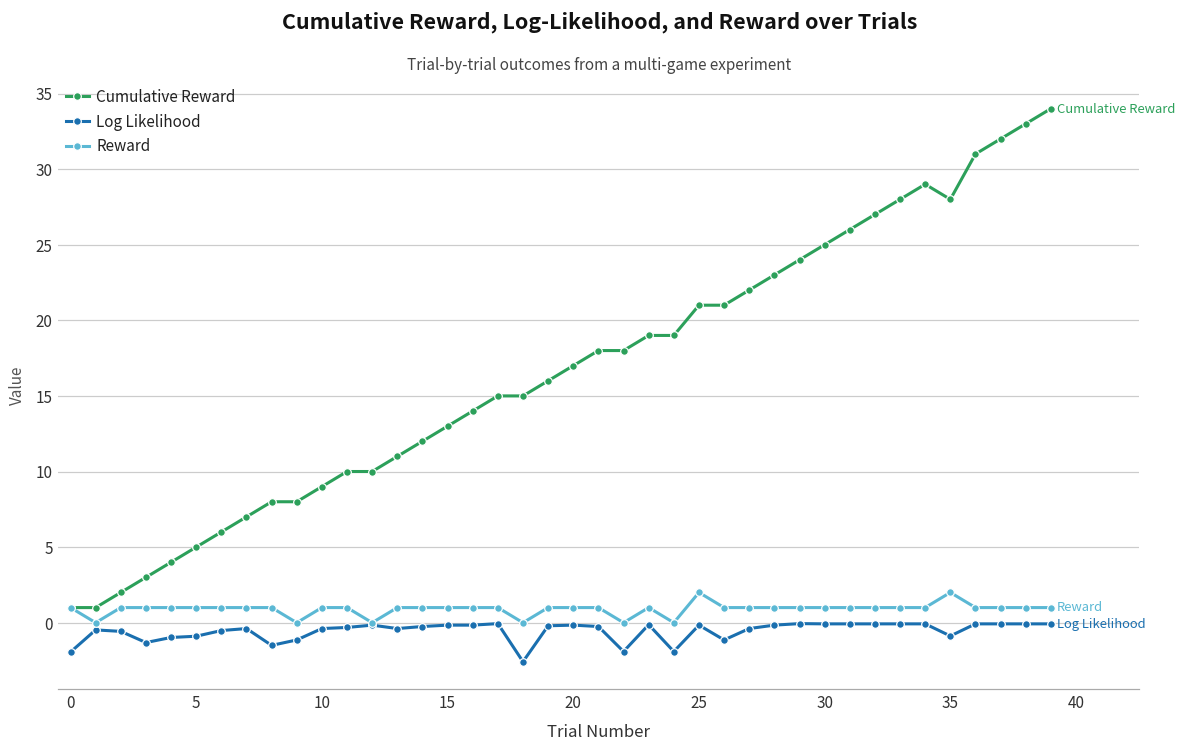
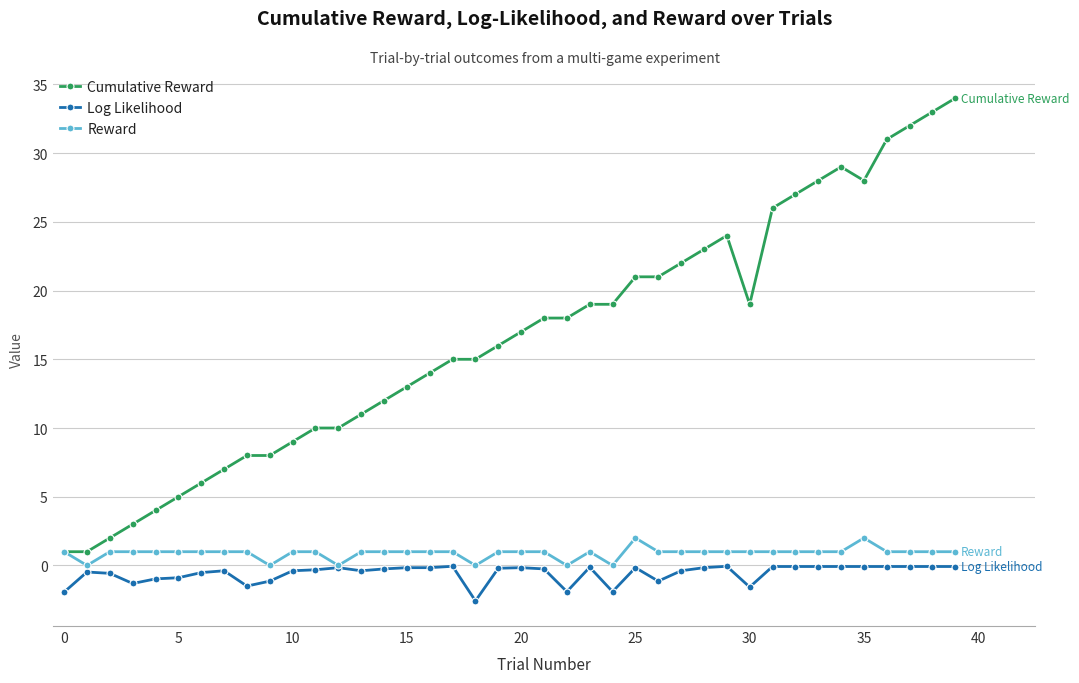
Cumulative Reward, 30: 25 -> 19
Log Likelihood, 30: -0.1 -> -1.6
Log Likelihood, 35: -0.9 -> -0.1
